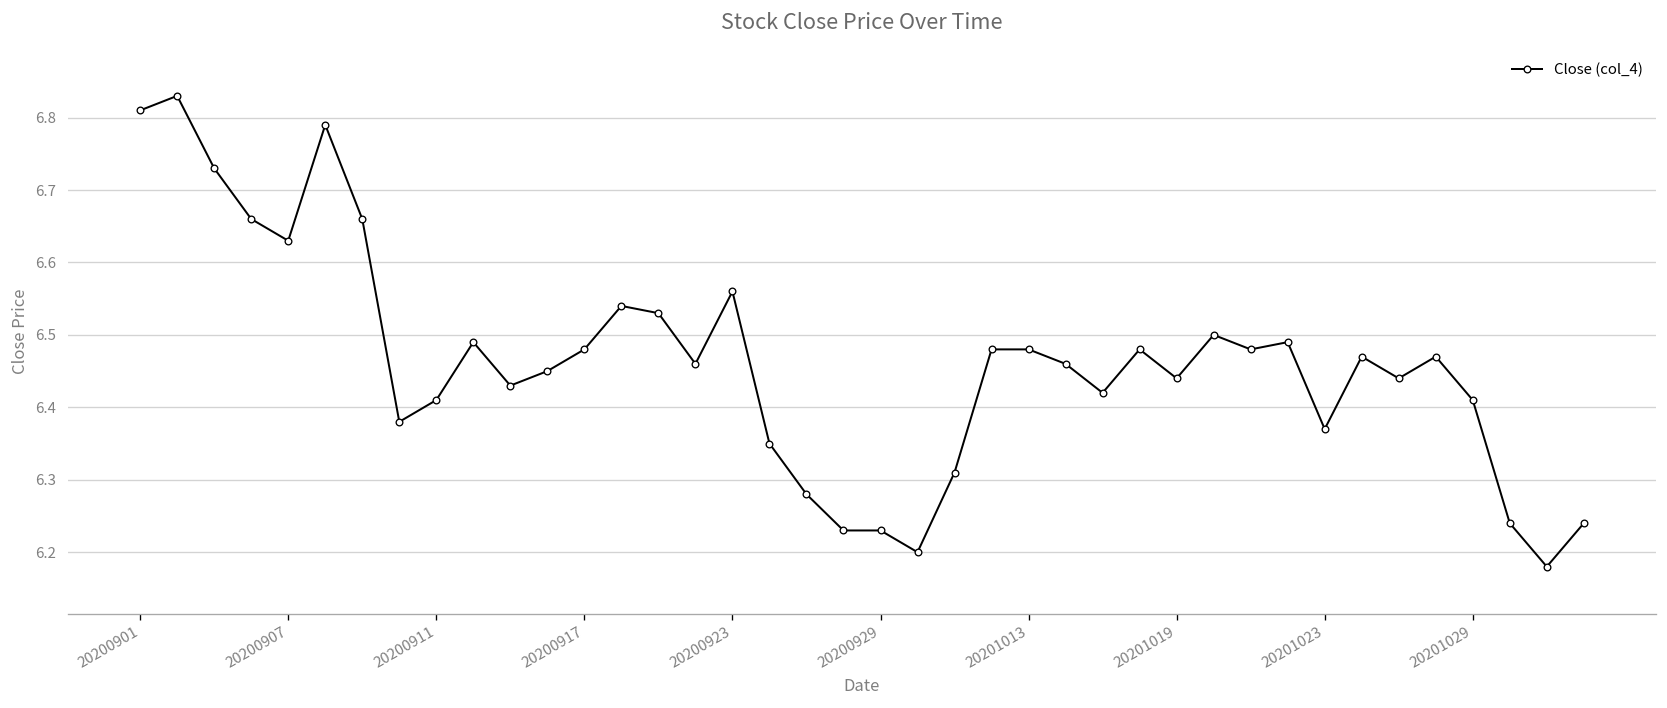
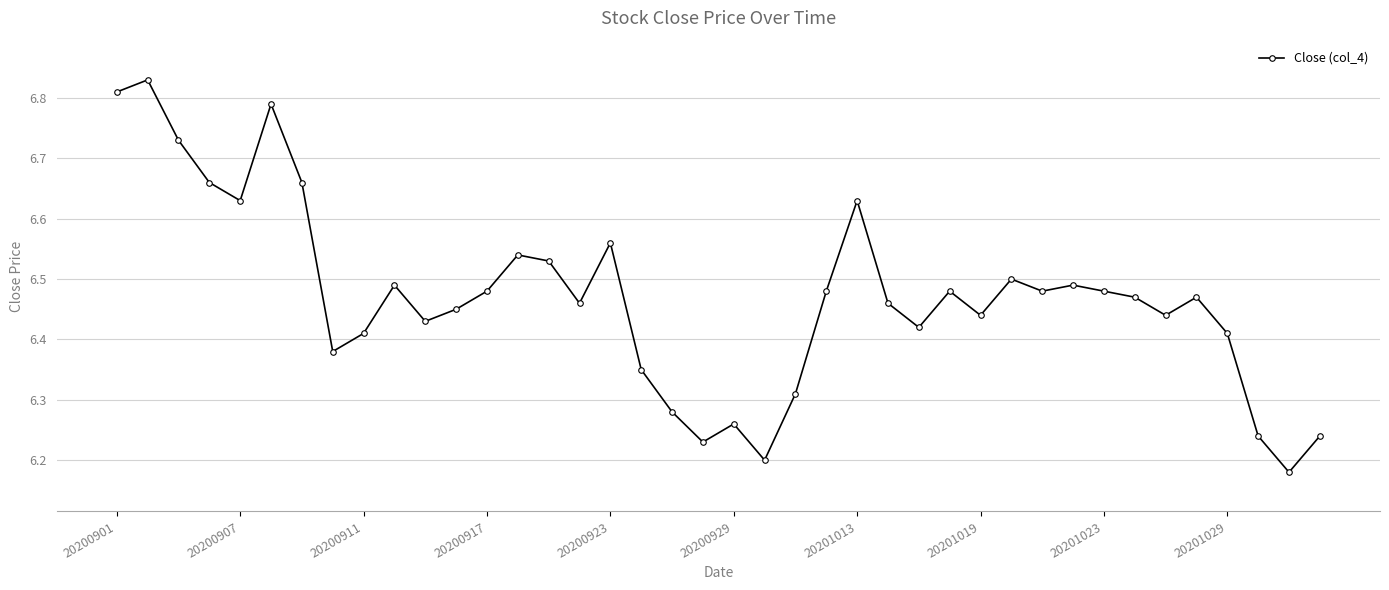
20200929: 6.23 -> 6.26
20201013: 6.48 -> 6.63
20201023: 6.37 -> 6.48
